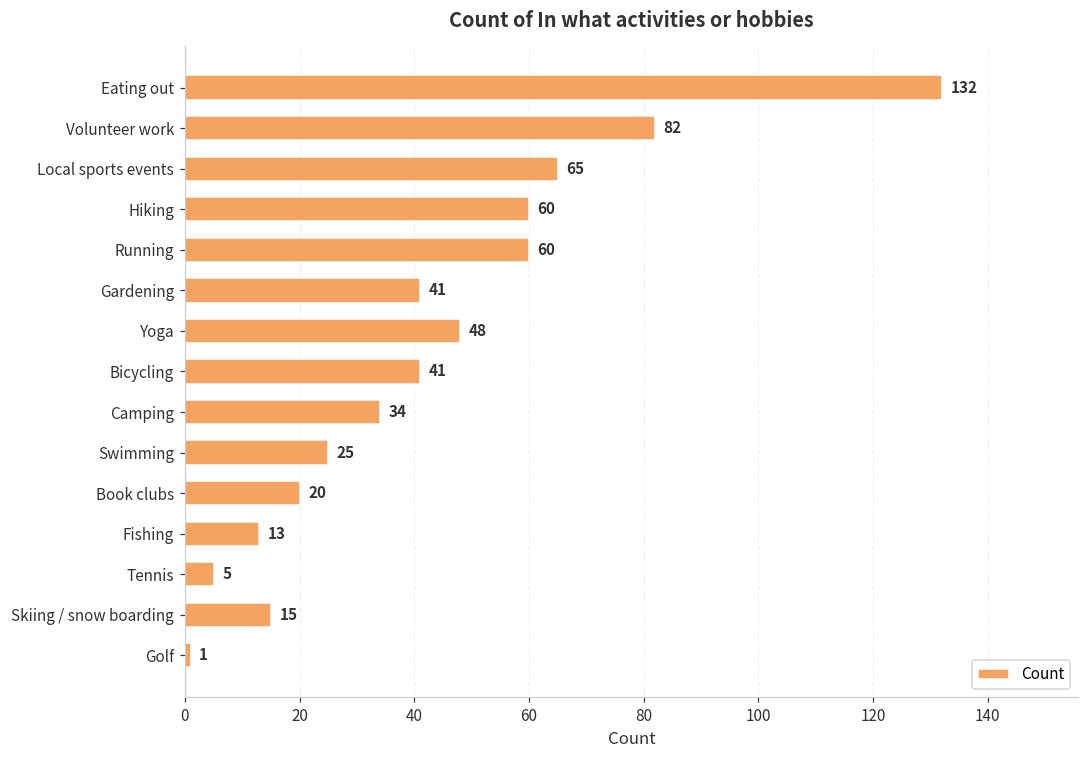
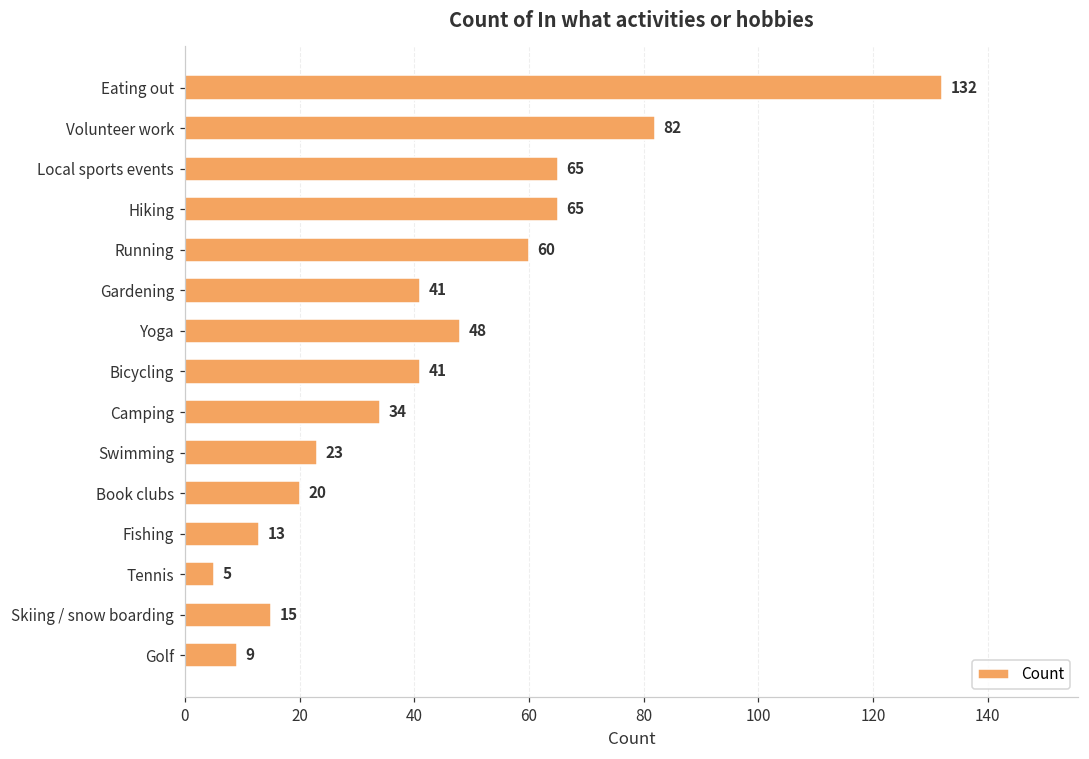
Hiking: 60 -> 65
Swimming: 25 -> 23
Golf: 1 -> 9
